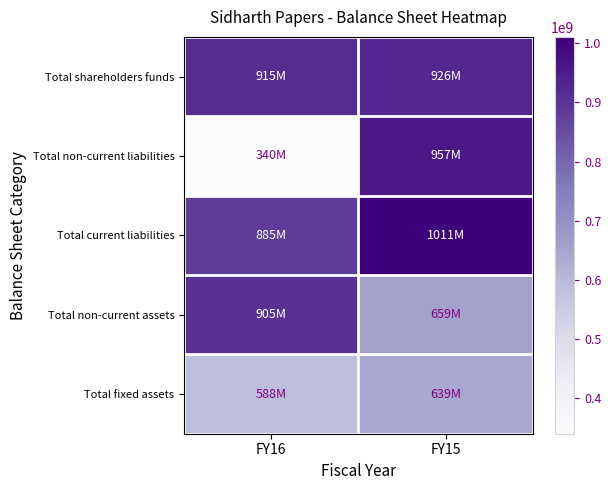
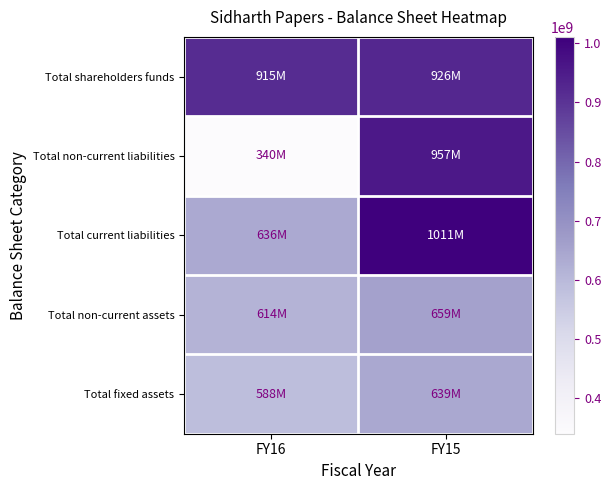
Total current liabilities, FY16: 885M -> 636M
Total non-current assets, FY16: 905M -> 614M
